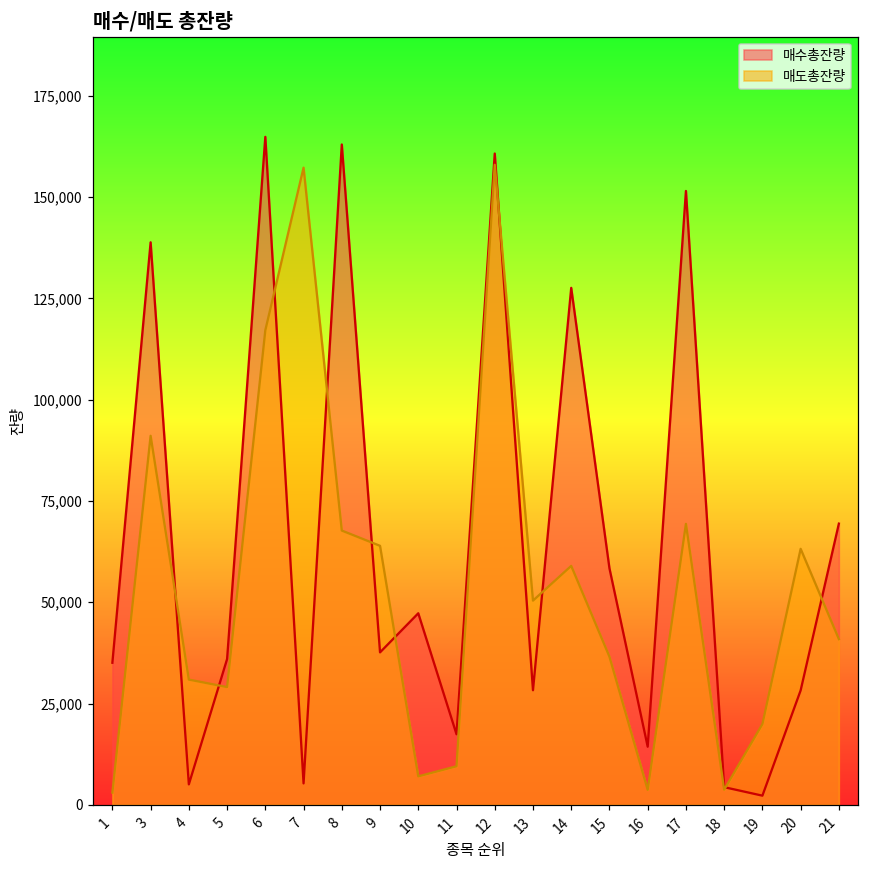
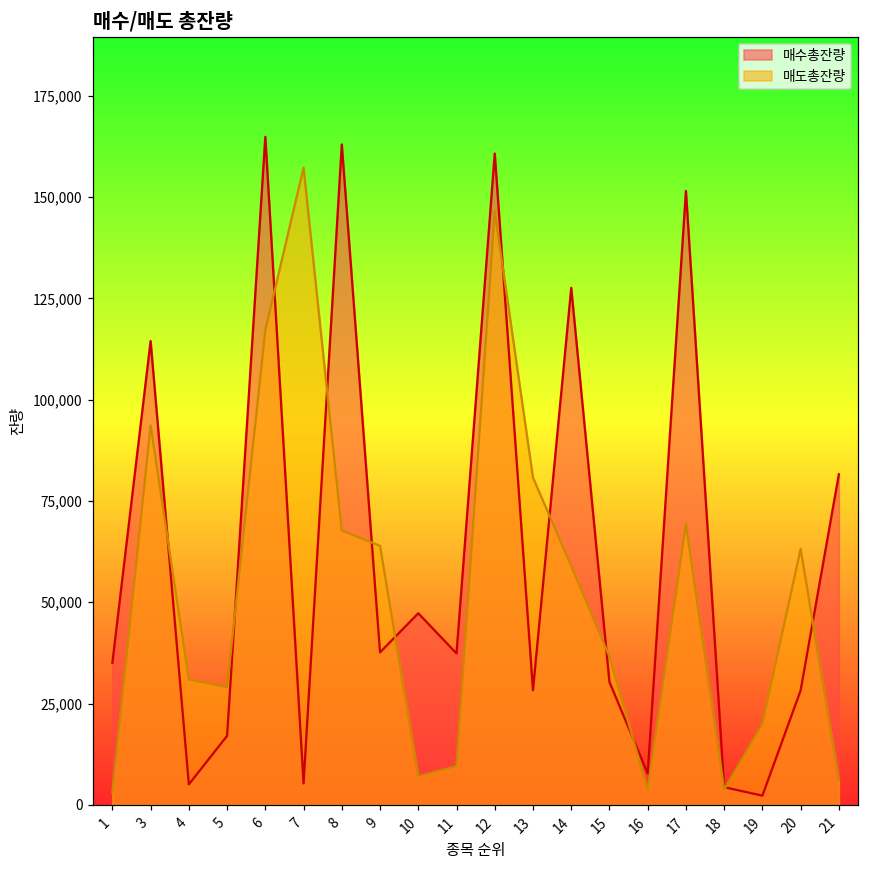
매수총잔량, 3: 139,000 -> 115,000
매도총잔량, 3: 91,000 -> 94,000
매수총잔량, 5: 36,000 -> 17,000
매수총잔량, 11: 17,000 -> 37,000
매도총잔량, 12: 158,000 -> 147,000
매도총잔량, 13: 50,000 -> 81,000
매수총잔량, 15: 58,000 -> 30,000
매수총잔량, 16: 14,000 -> 8,000
매수총잔량, 21: 69,000 -> 82,000
매도총잔량, 21: 41,000 -> 6,000
